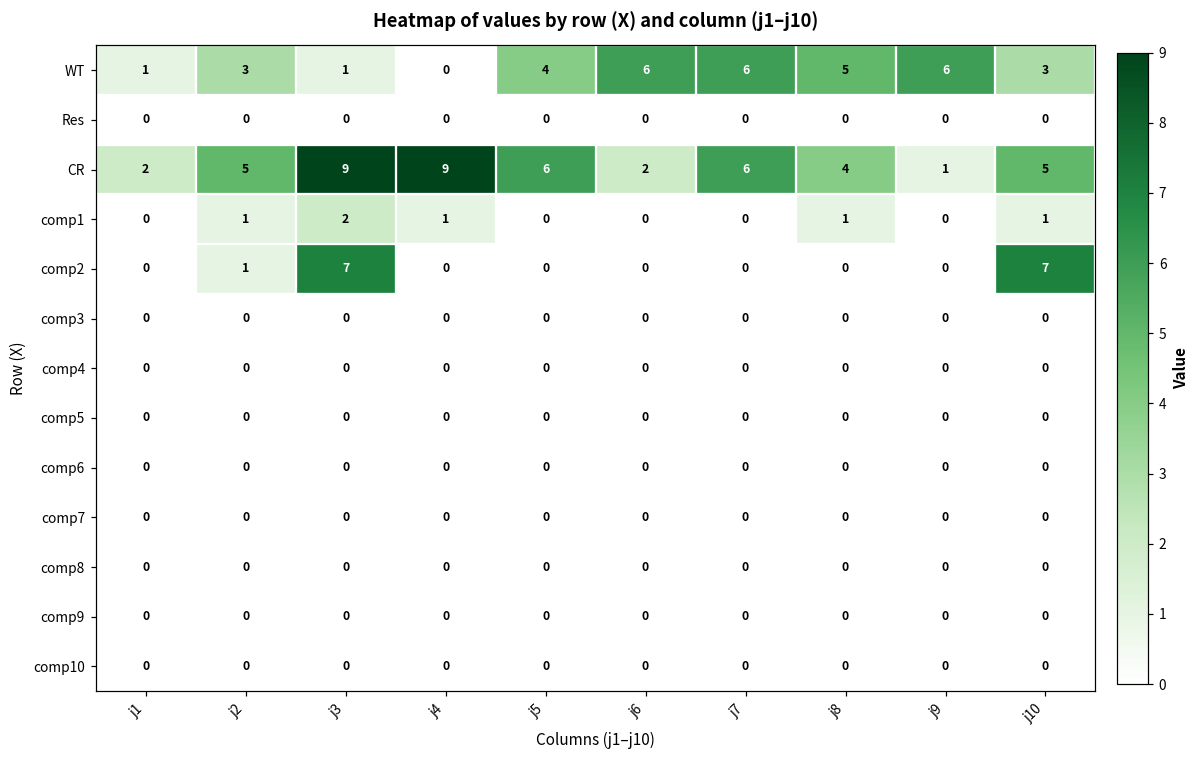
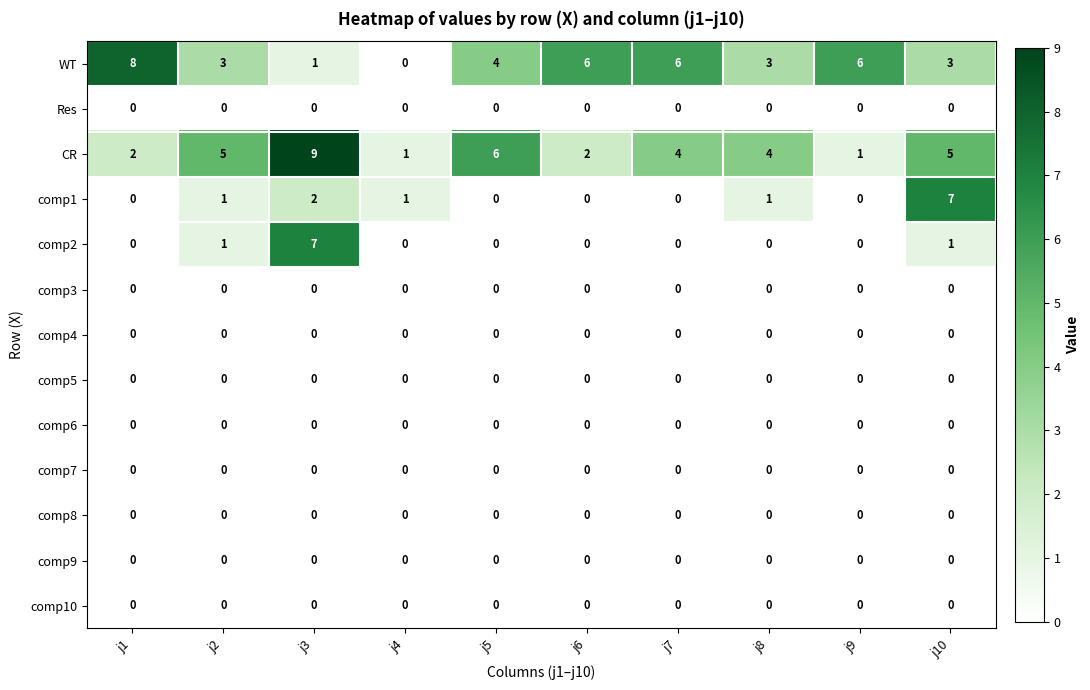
WT, j1: 1 -> 8
WT, j8: 5 -> 3
CR, j4: 9 -> 1
CR, j7: 6 -> 4
comp1, j10: 1 -> 7
comp2, j10: 7 -> 1
